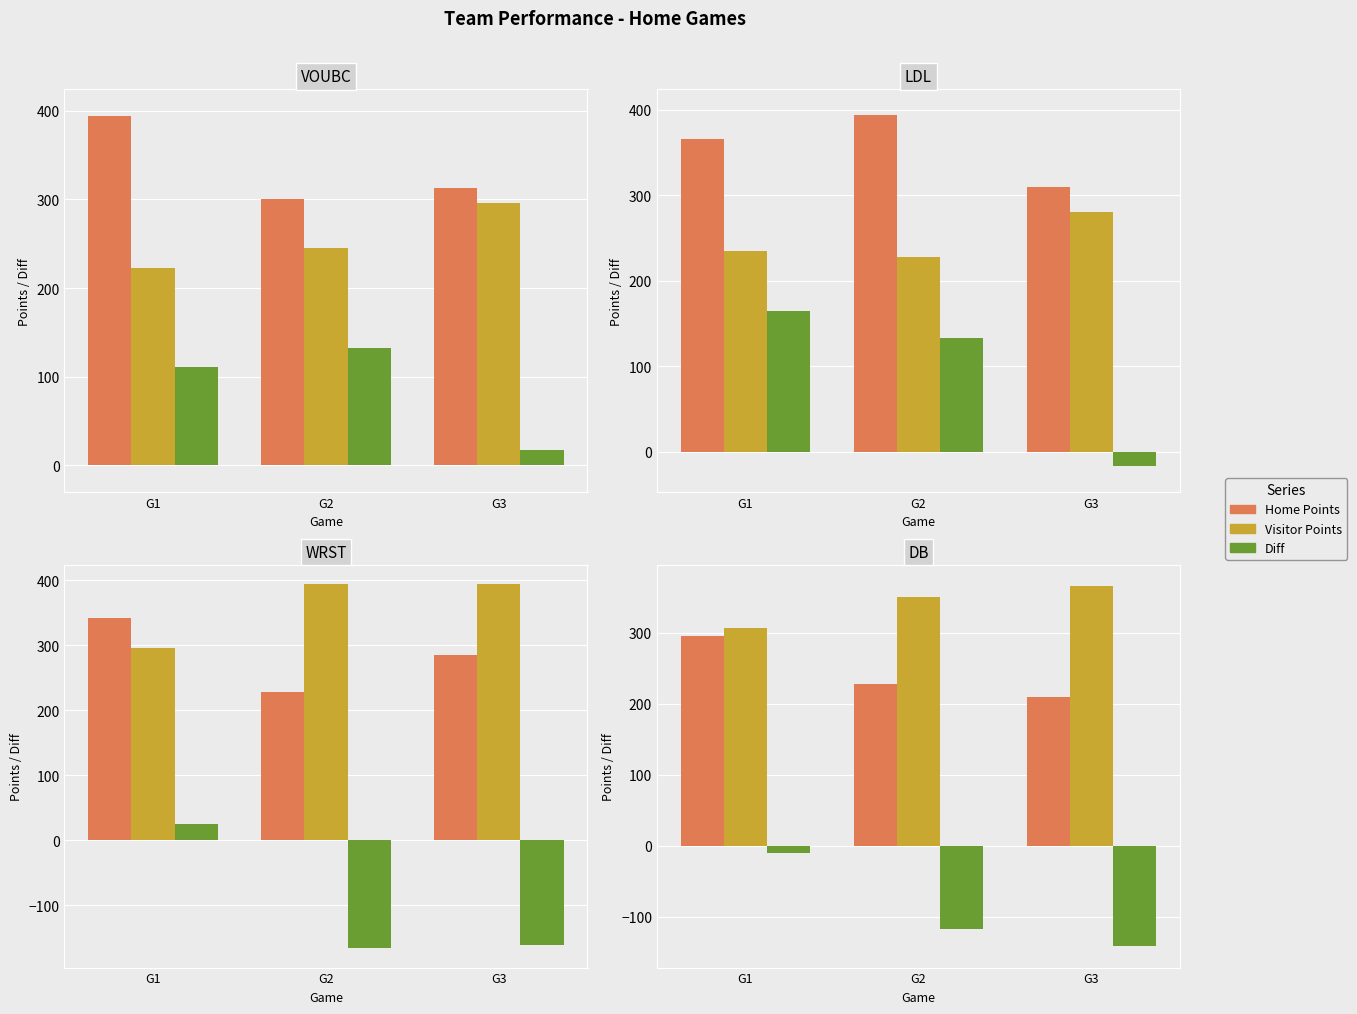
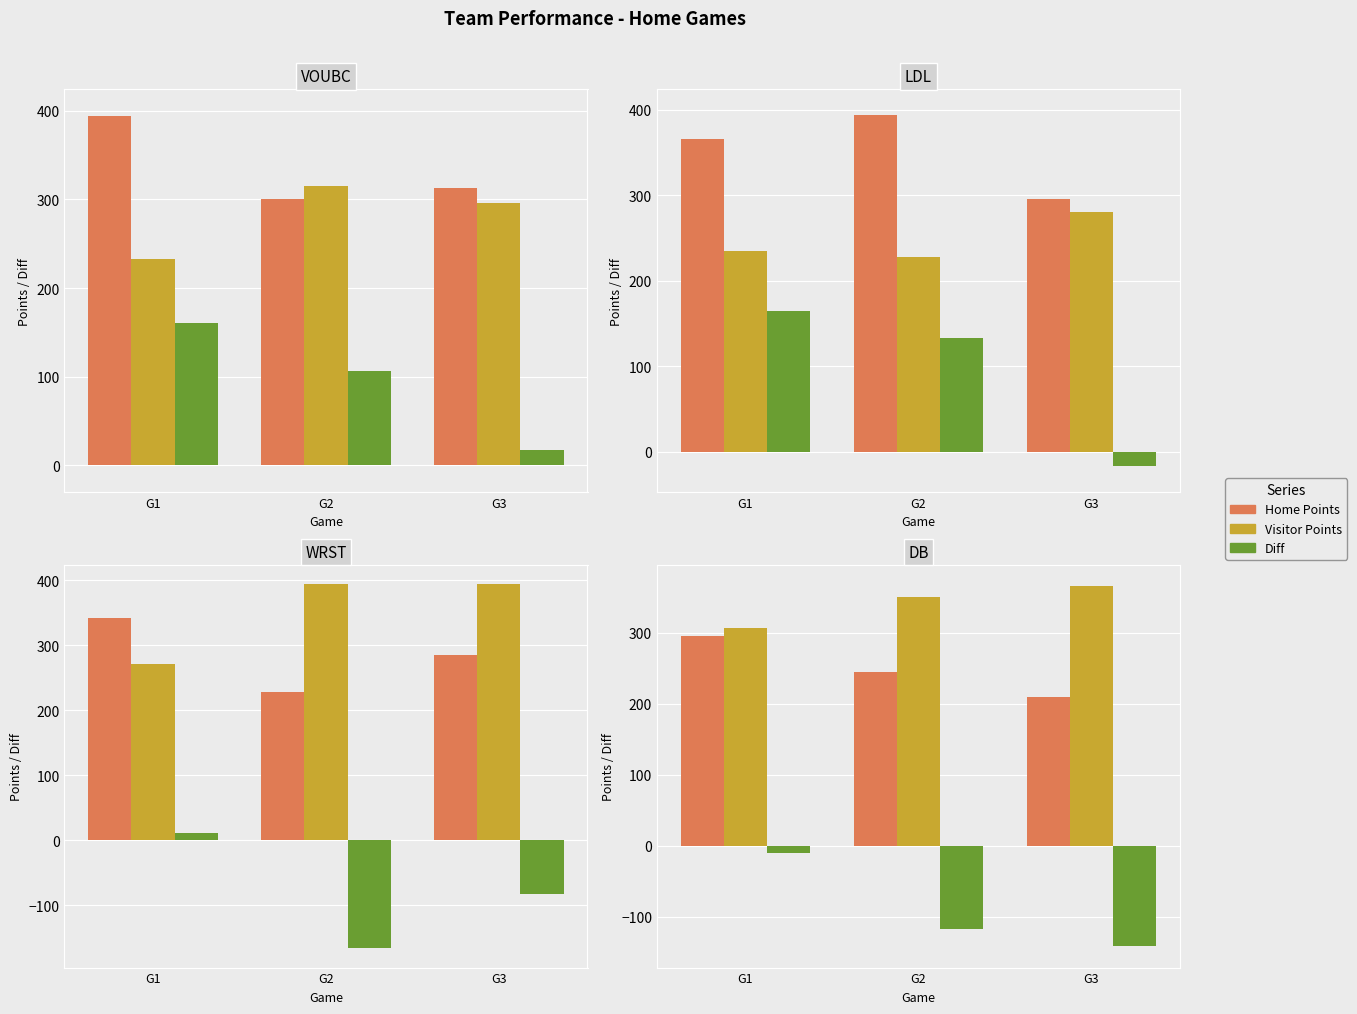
VOUBC, Visitor Points, G1: 220 -> 230
VOUBC, Diff, G1: 110 -> 160
VOUBC, Visitor Points, G2: 250 -> 320
VOUBC, Diff, G2: 130 -> 110
LDL, Home Points, G3: 310 -> 300
WRST, Visitor Points, G1: 300 -> 270
WRST, Diff, G1: 30 -> 10
WRST, Diff, G3: -160 -> -80
DB, Home Points, G2: 230 -> 250
